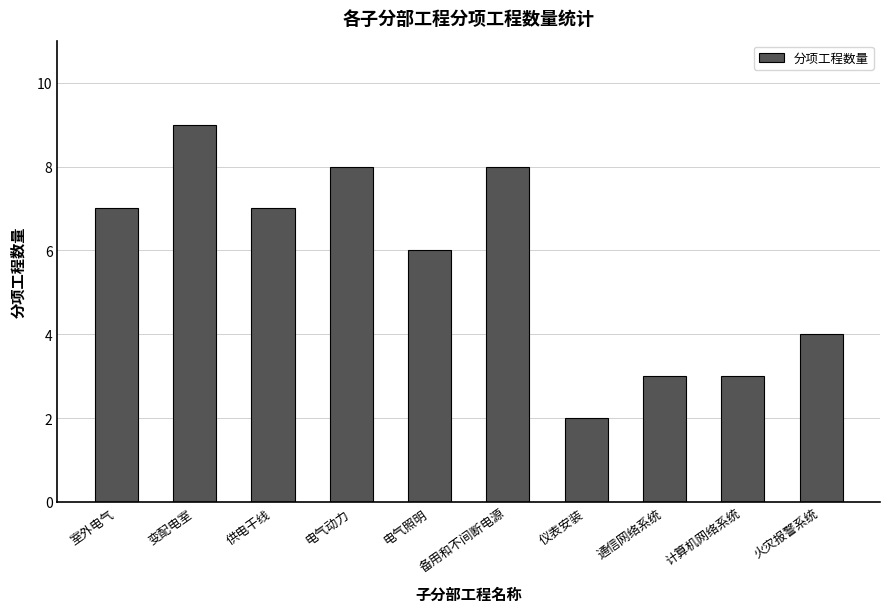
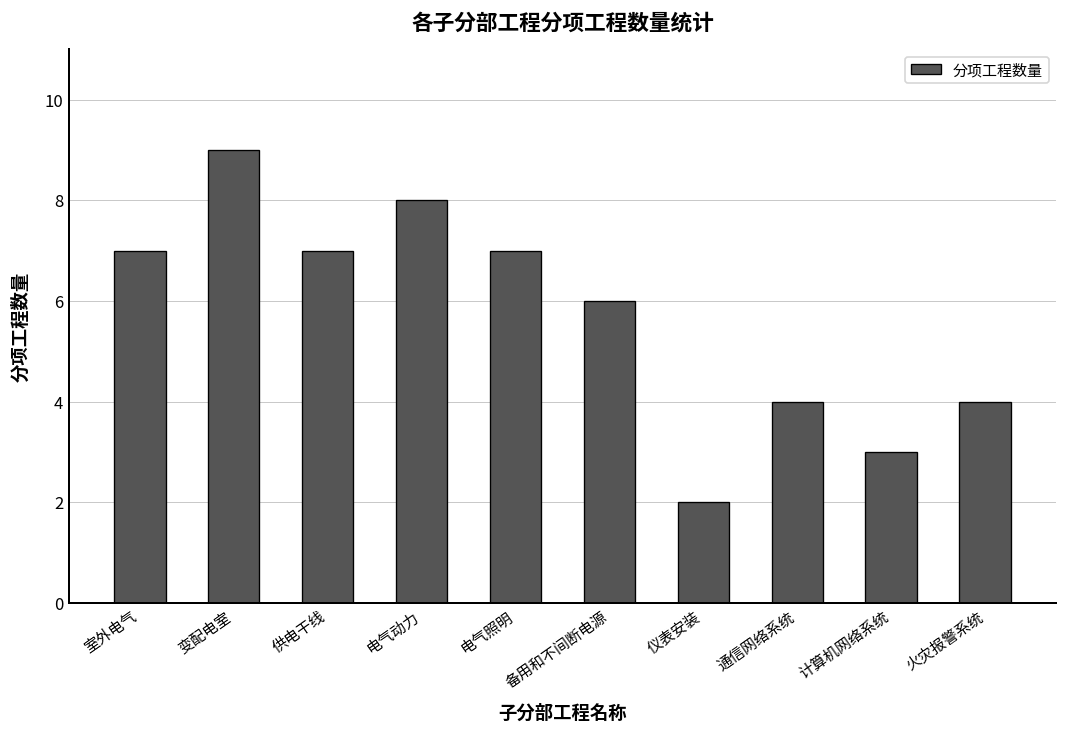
电气照明: 6 -> 7
备用和不间断电源: 8 -> 6
通信网络系统: 3 -> 4
